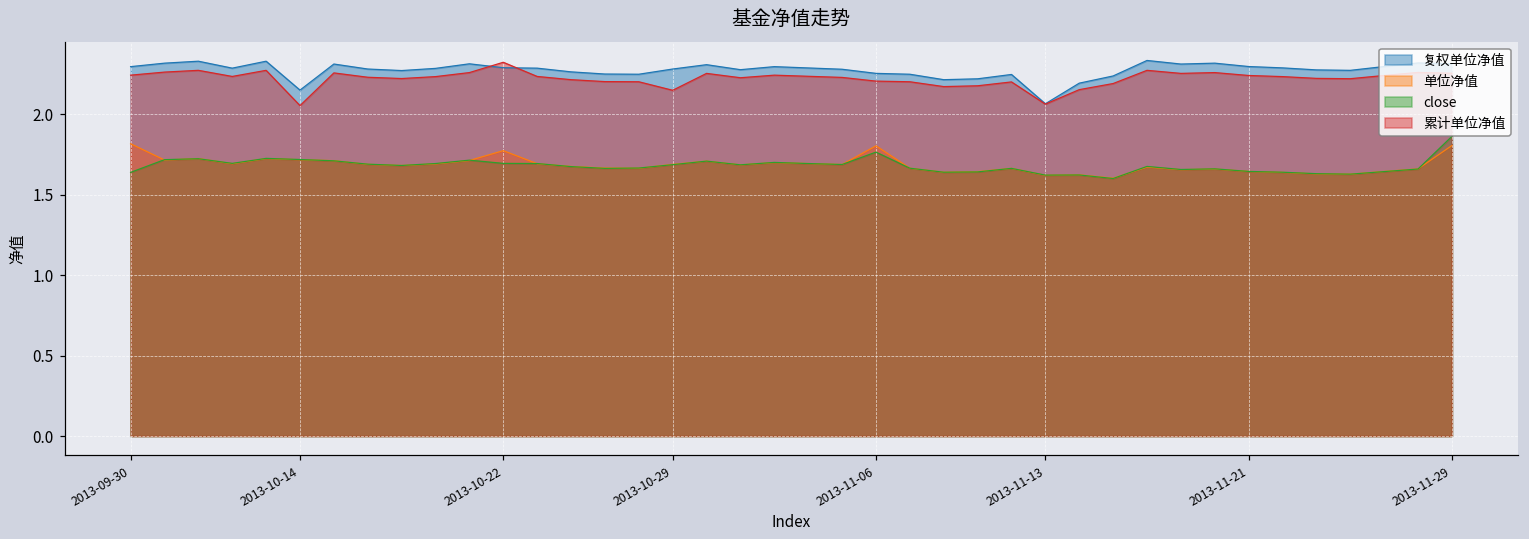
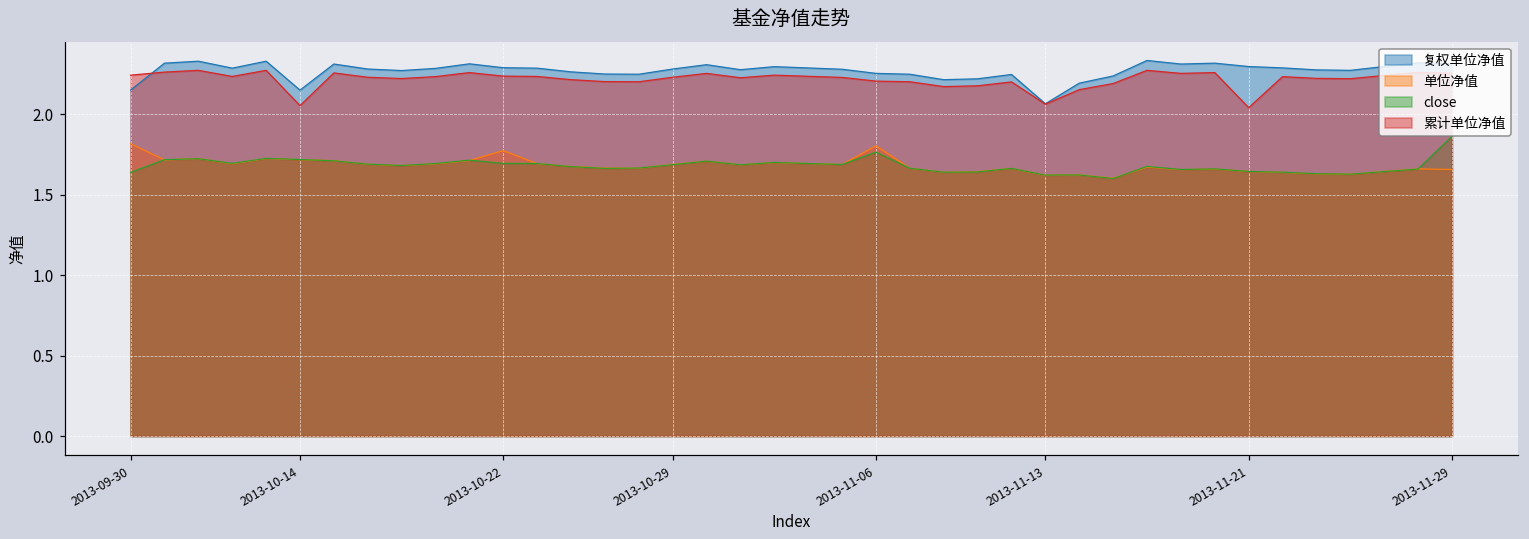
复权单位净值, 2013-09-30: 2.29 -> 2.15
累计单位净值, 2013-10-22: 2.32 -> 2.24
累计单位净值, 2013-10-29: 2.15 -> 2.23
累计单位净值, 2013-11-21: 2.24 -> 2.04
单位净值, 2013-11-29: 1.81 -> 1.66
